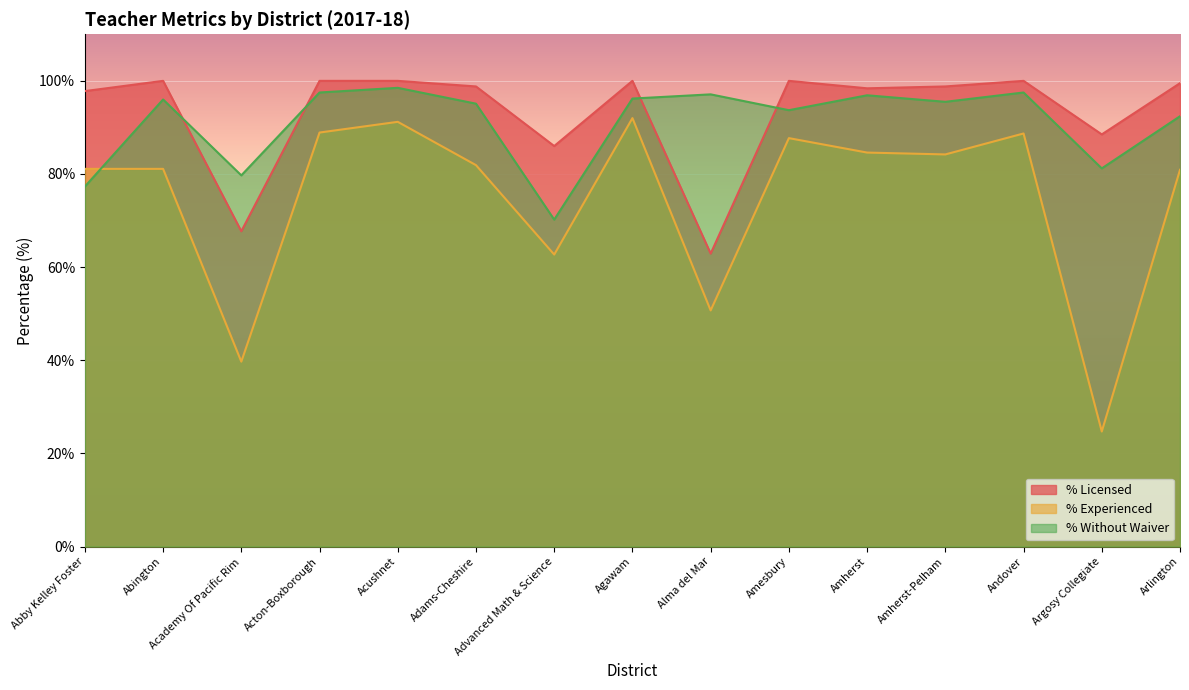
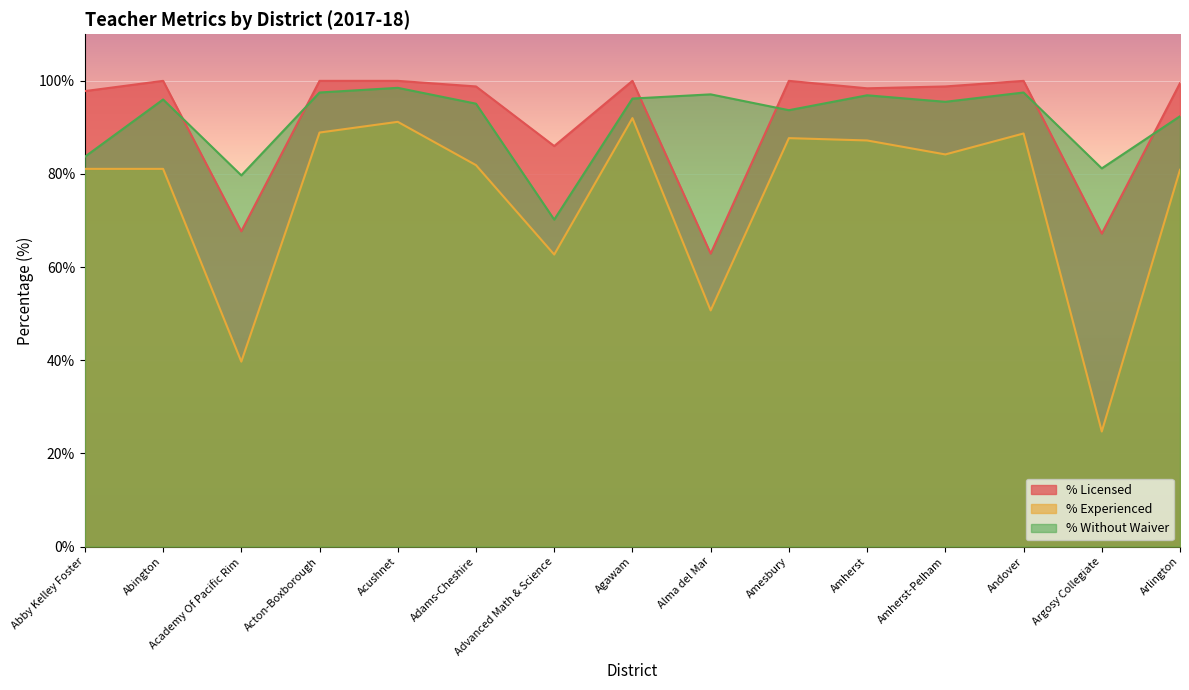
% Without Waiver, Abby Kelley Foster: 77% -> 84%
% Experienced, Amherst: 85% -> 87%
% Licensed, Argosy Collegiate: 89% -> 67%
